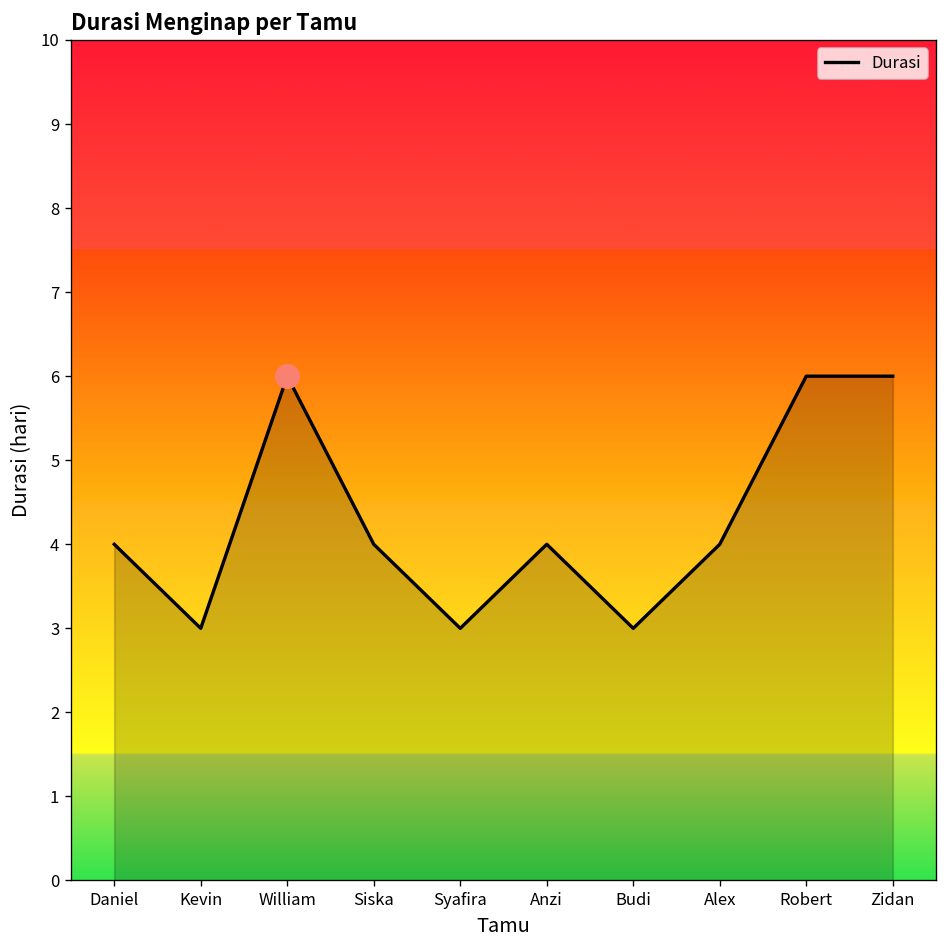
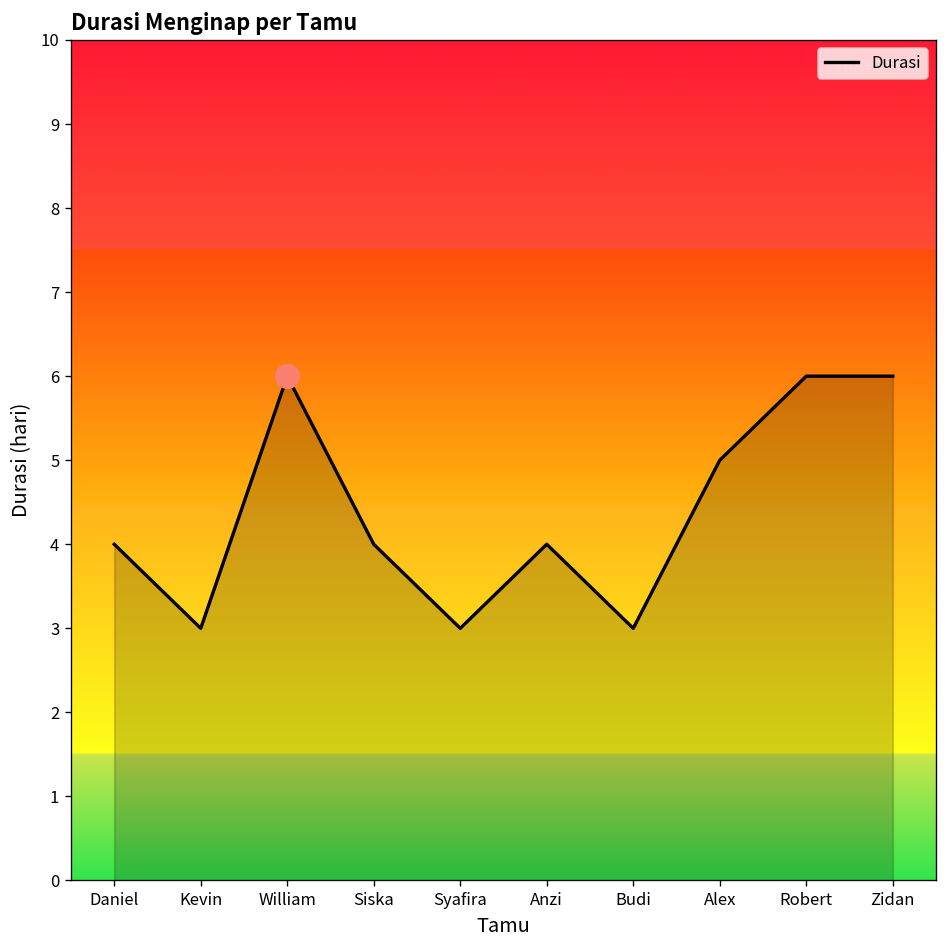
Durasi, Alex: 4 -> 5
